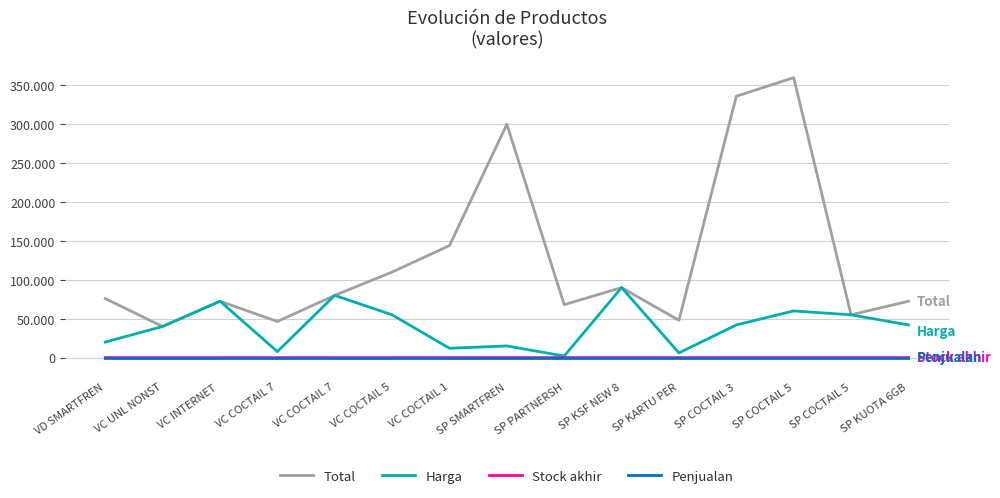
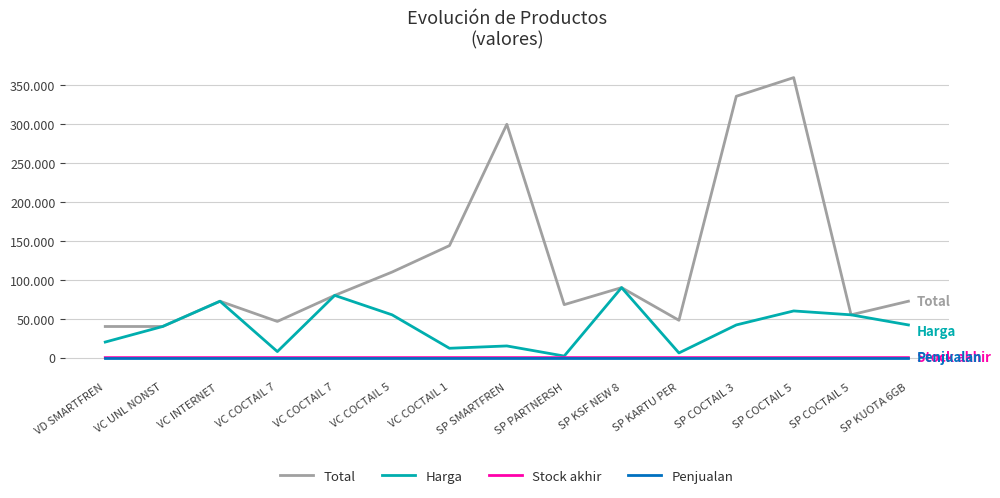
Total, VD SMARTFREN: 80 -> 40
